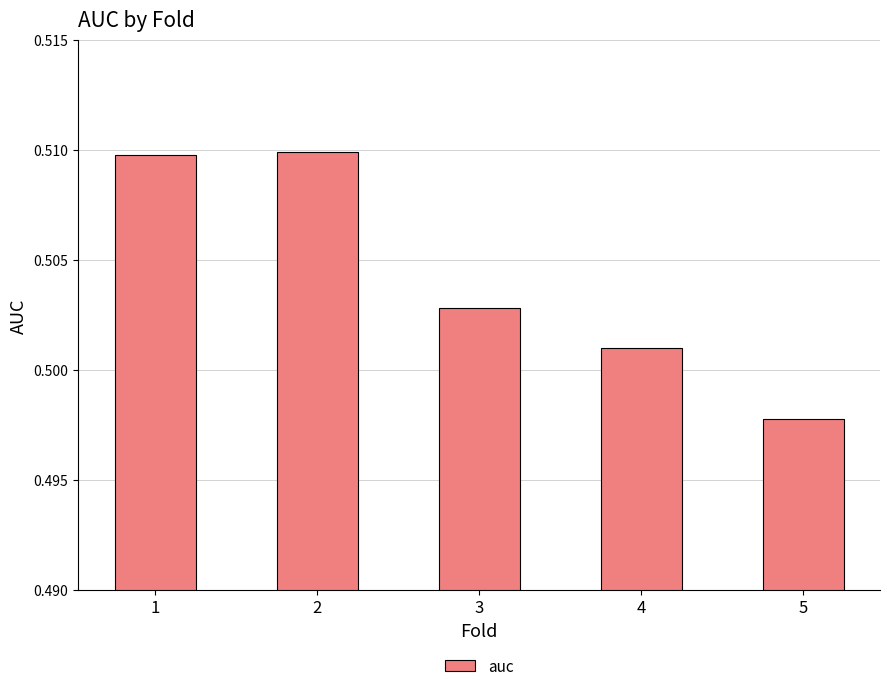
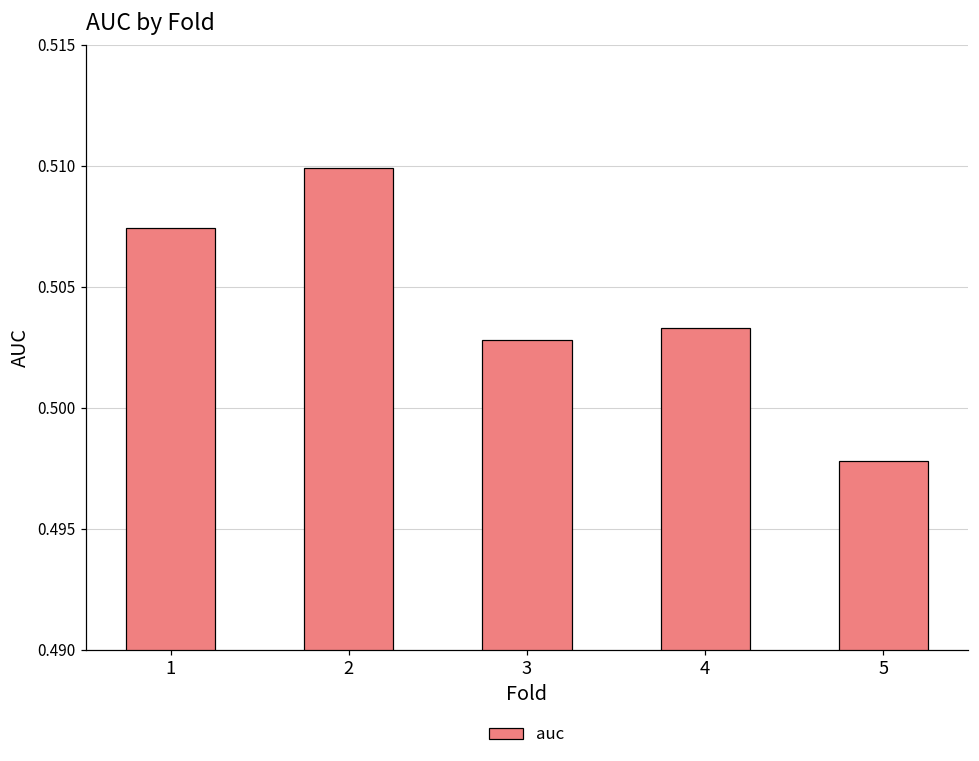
1: 0.5098 -> 0.5074
4: 0.5010 -> 0.5033
